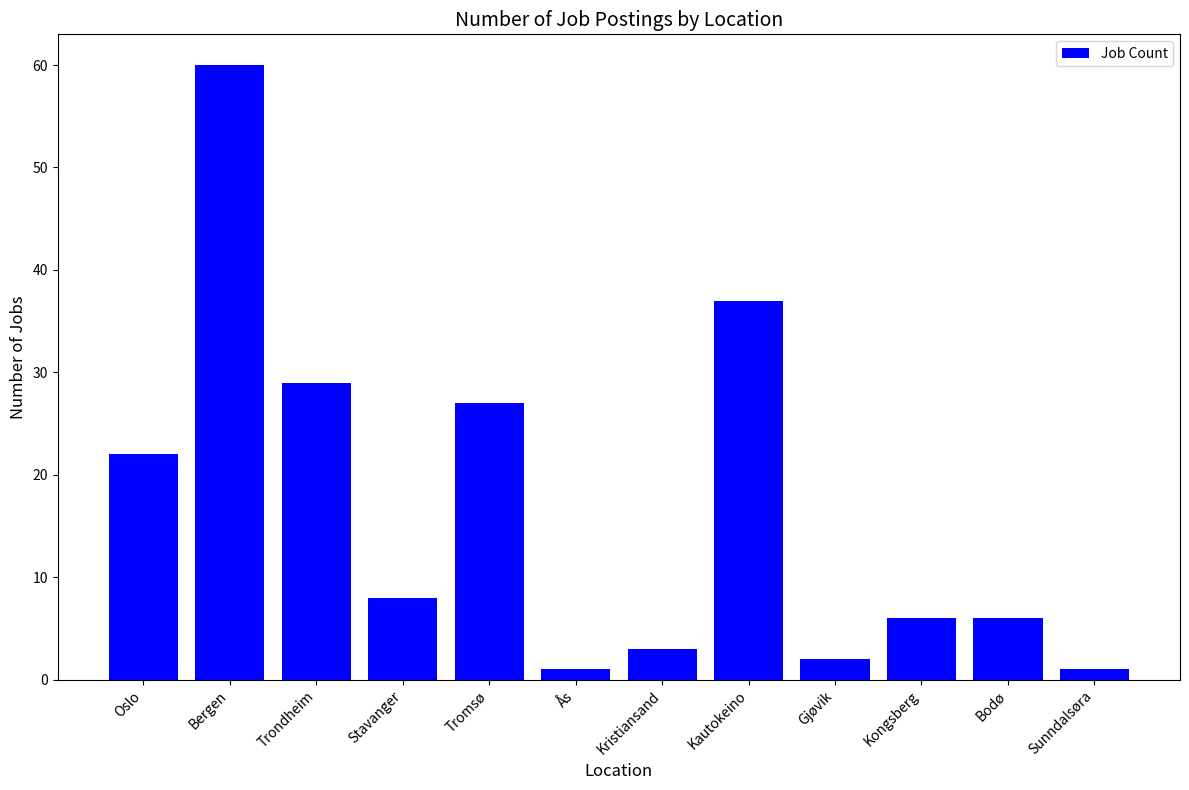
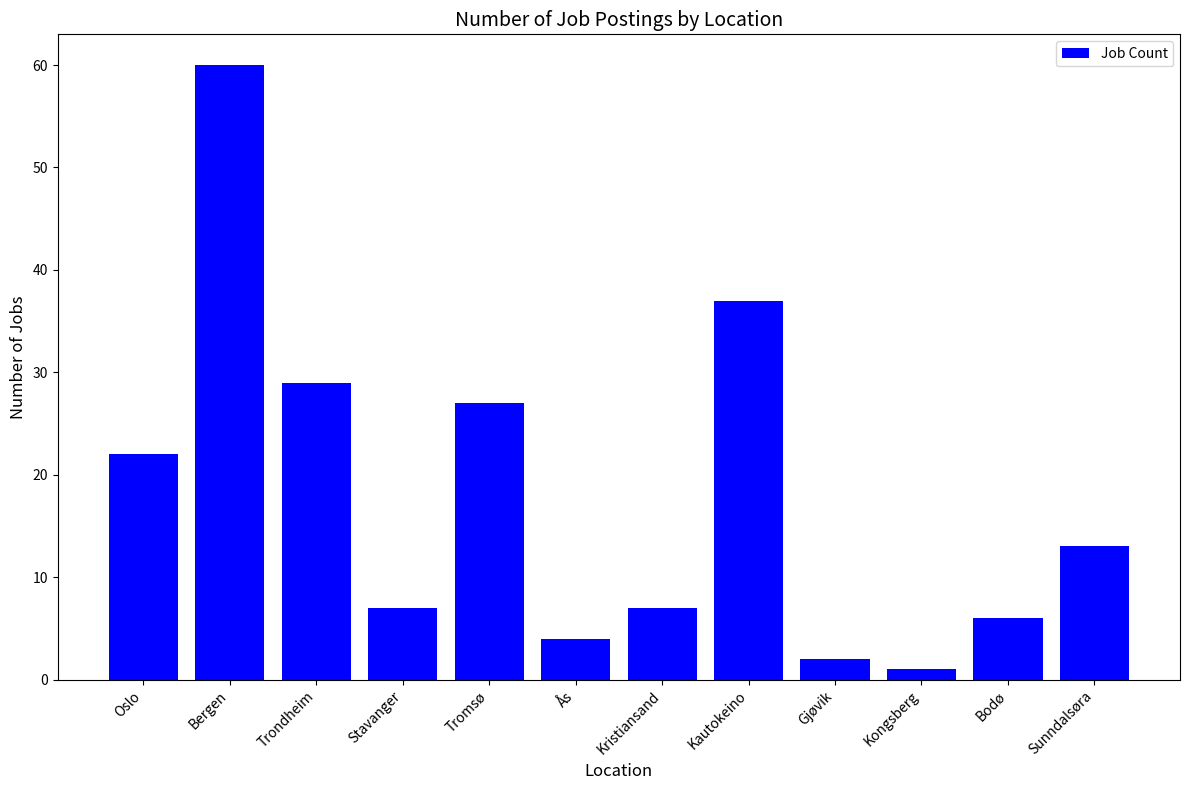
Stavanger: 8 -> 7
Ås: 1 -> 4
Kristiansand: 3 -> 7
Kongsberg: 6 -> 1
Sunndalsøra: 1 -> 13
